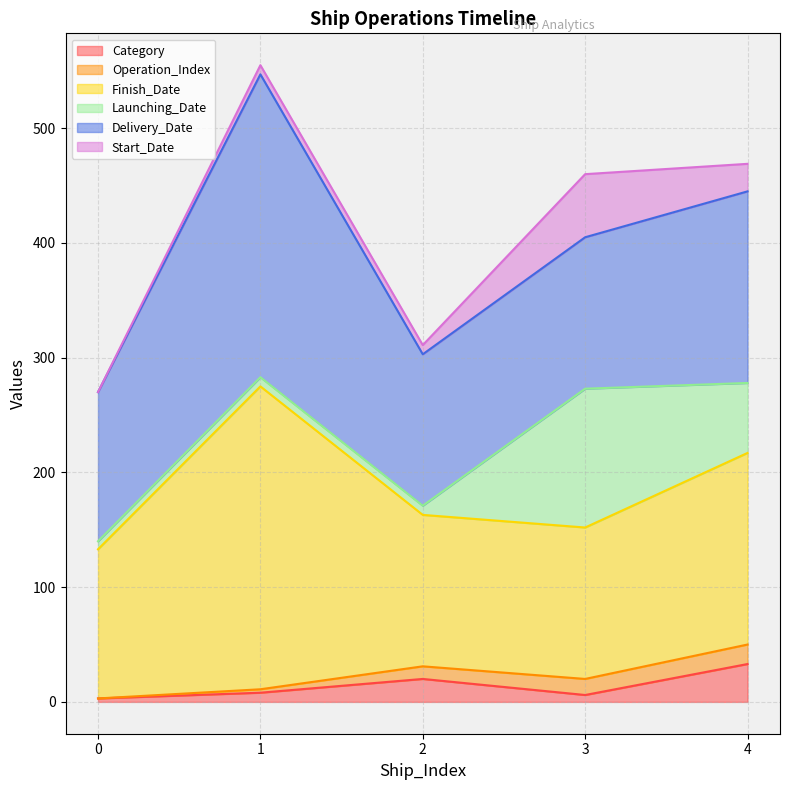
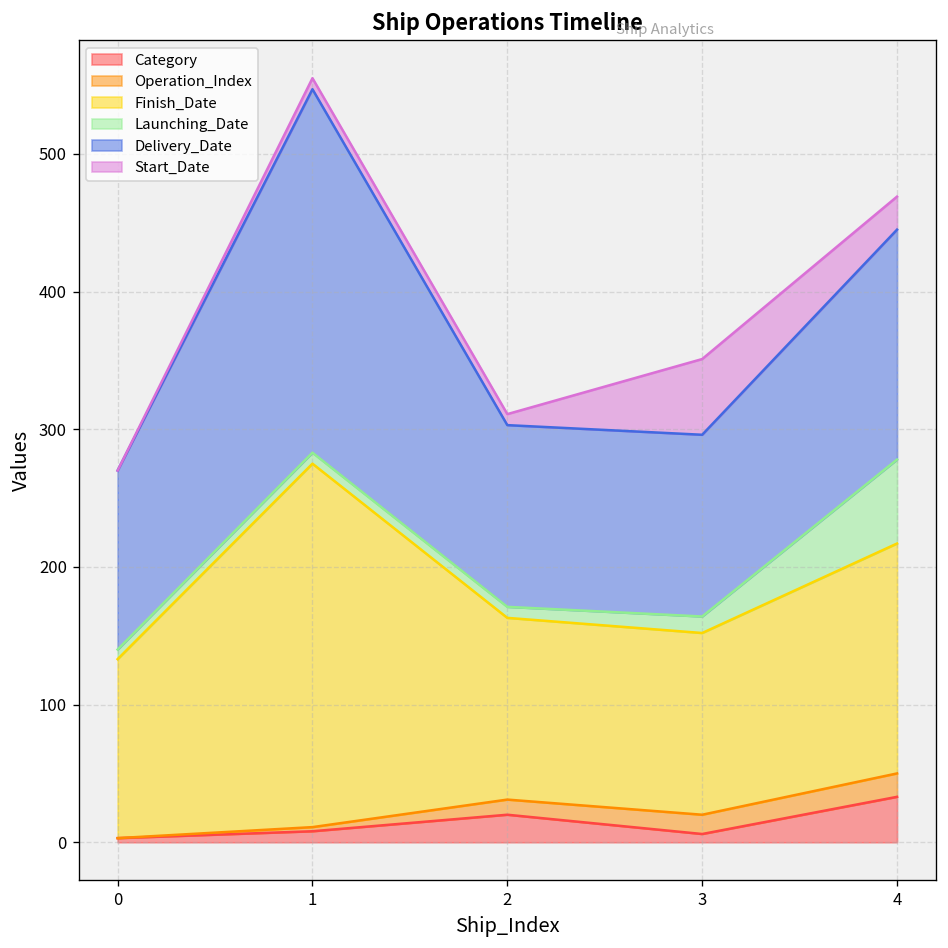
Launching_Date, 3: 121 -> 12
